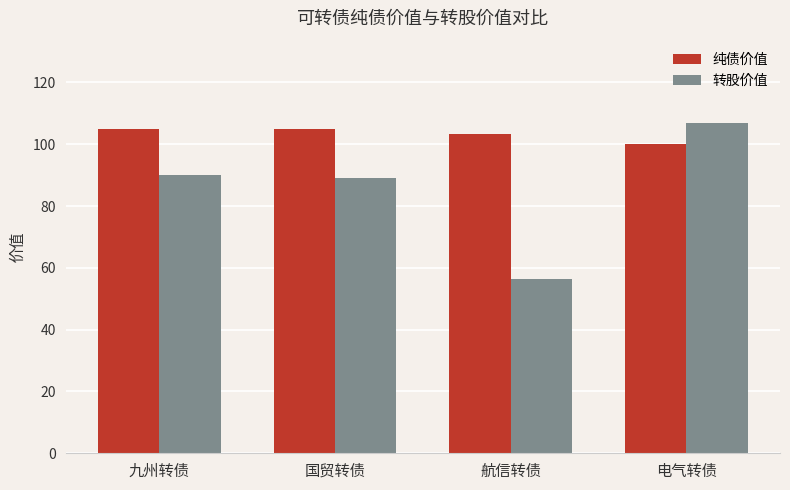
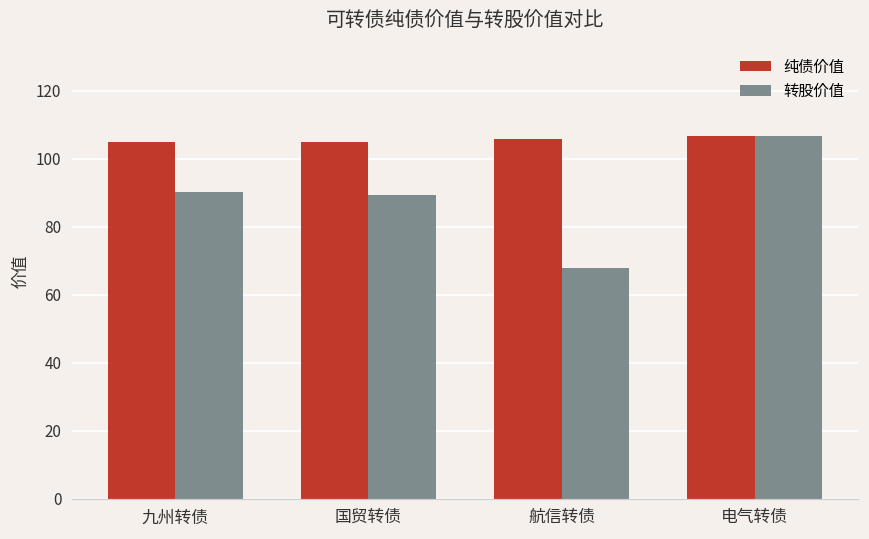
纯债价值, 航信转债: 103 -> 106
转股价值, 航信转债: 56 -> 68
纯债价值, 电气转债: 100 -> 107
